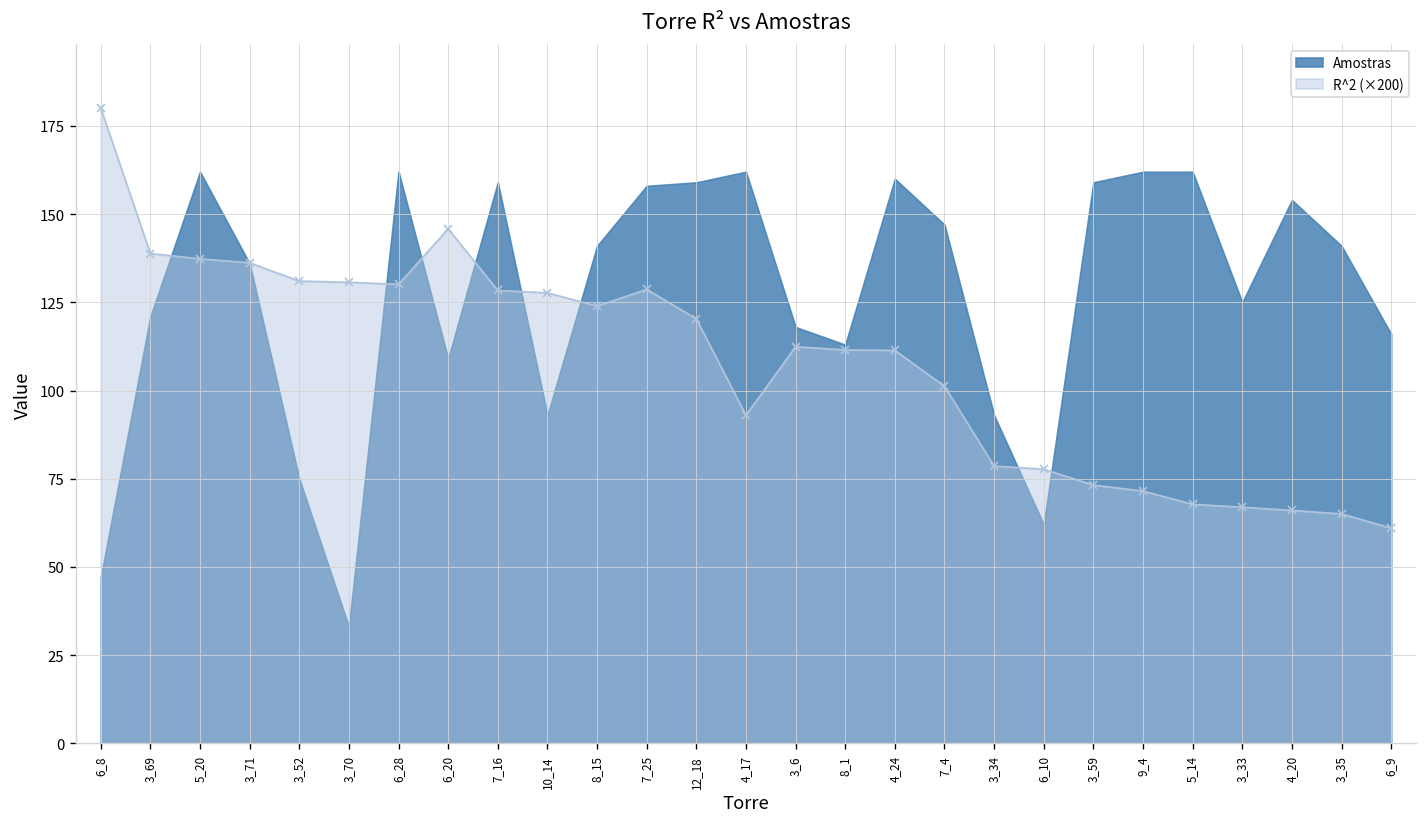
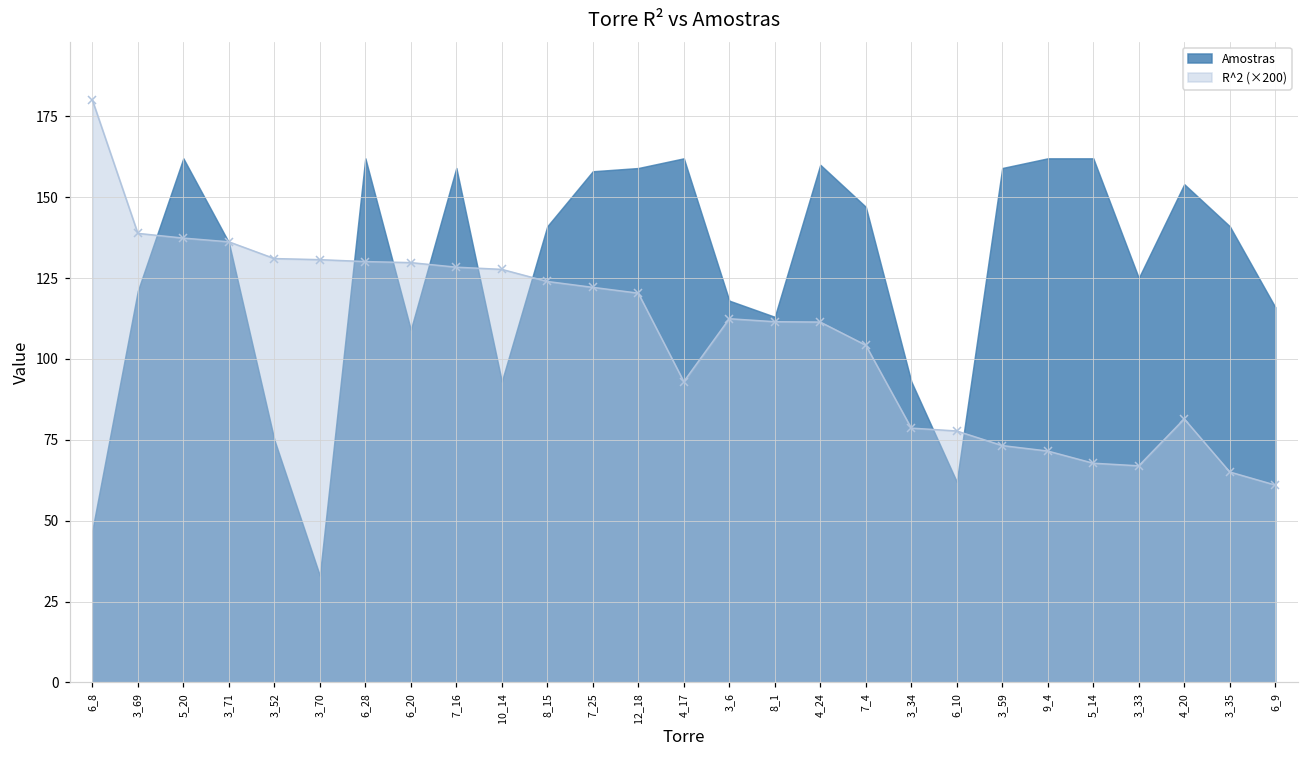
R^2 (×200), 6_20: 146 -> 130
R^2 (×200), 7_25: 129 -> 122
R^2 (×200), 7_4: 101 -> 104
R^2 (×200), 4_20: 66 -> 81
